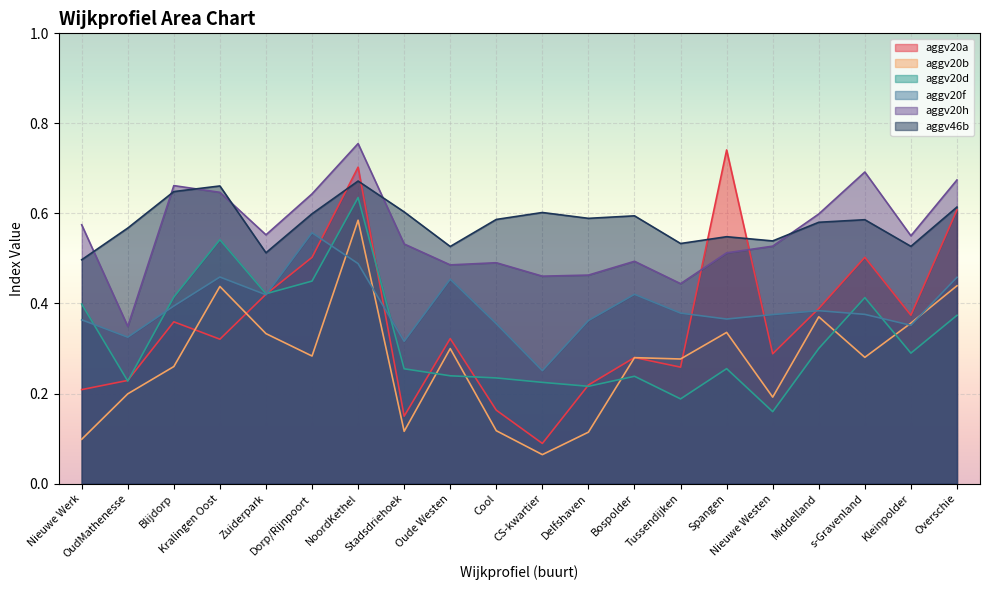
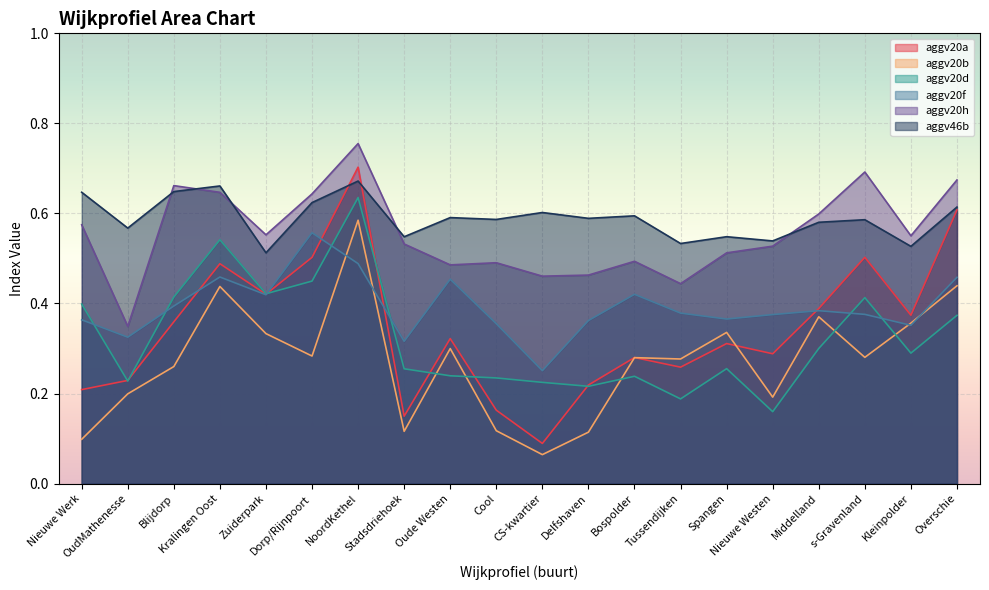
aggv46b, Nieuwe Werk: 0.50 -> 0.65
aggv20a, Kralingen Oost: 0.32 -> 0.49
aggv46b, Dorp/Rijnpoort: 0.60 -> 0.62
aggv46b, Stadsdriehoek: 0.60 -> 0.55
aggv46b, Oude Westen: 0.53 -> 0.59
aggv20a, Spangen: 0.74 -> 0.31
